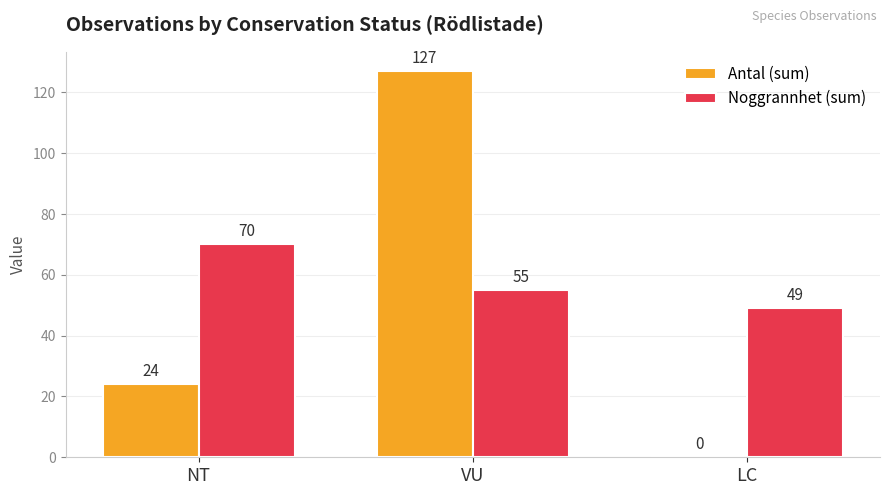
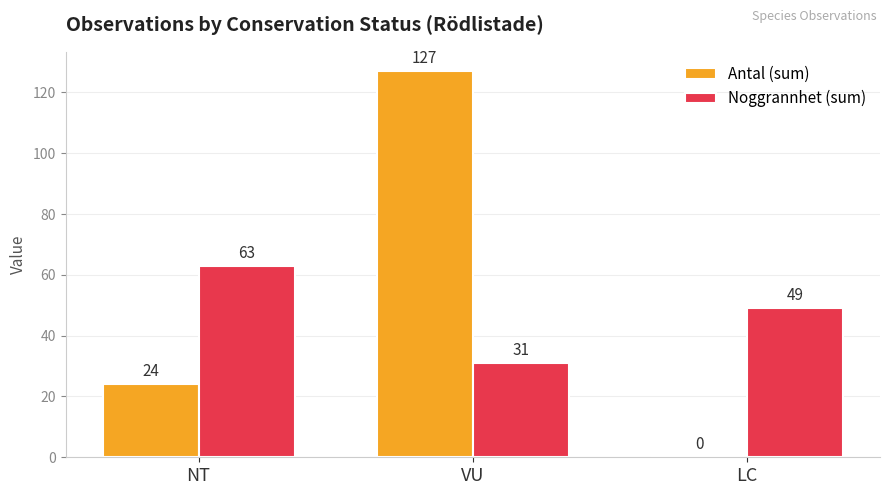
Noggrannhet (sum), NT: 70 -> 63
Noggrannhet (sum), VU: 55 -> 31
